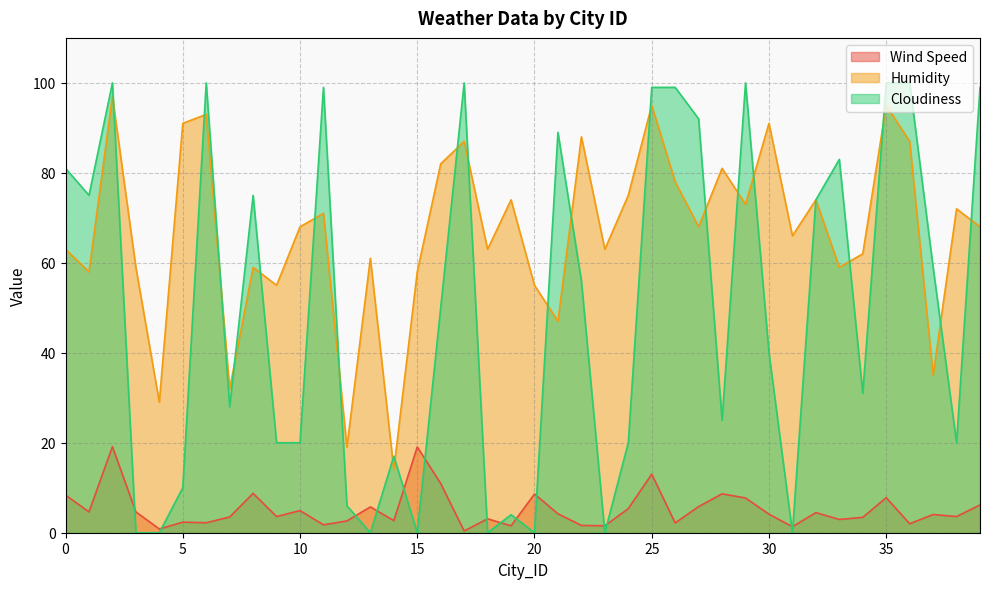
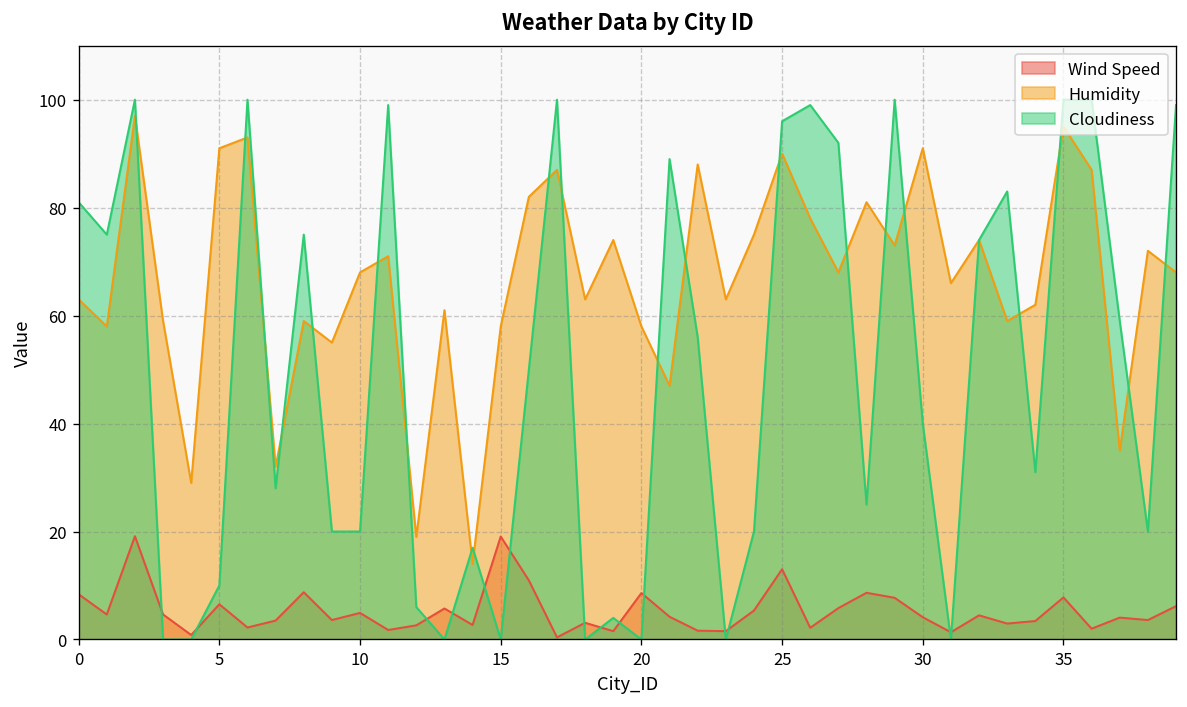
Wind Speed, 5: 2 -> 7
Humidity, 20: 55 -> 58
Humidity, 25: 95 -> 90
Cloudiness, 25: 99 -> 96
